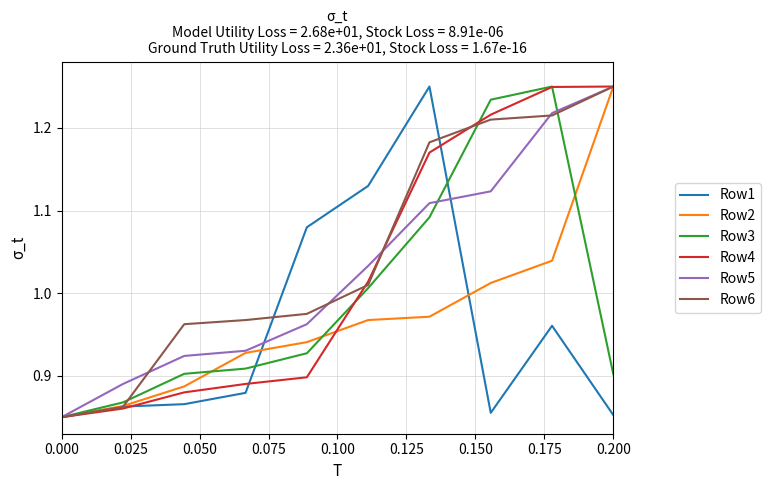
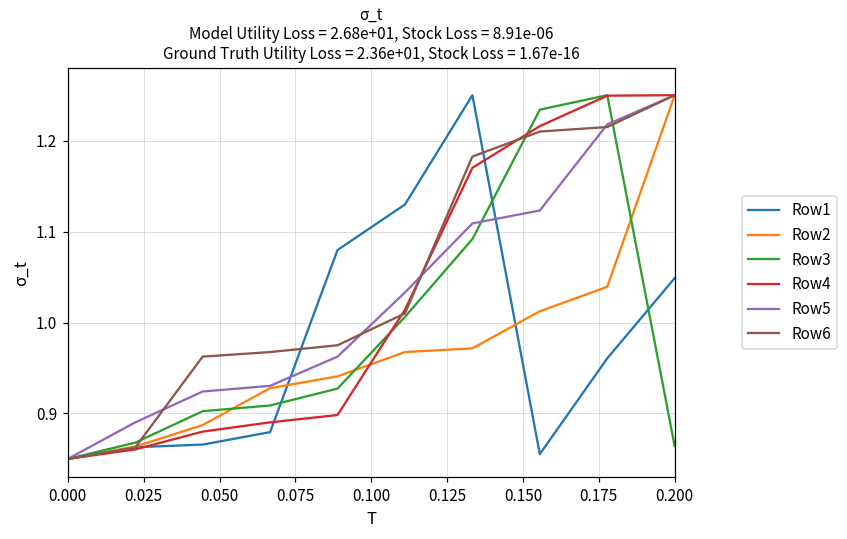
Row1, 0.200: 0.85 -> 1.05
Row3, 0.200: 0.90 -> 0.86
